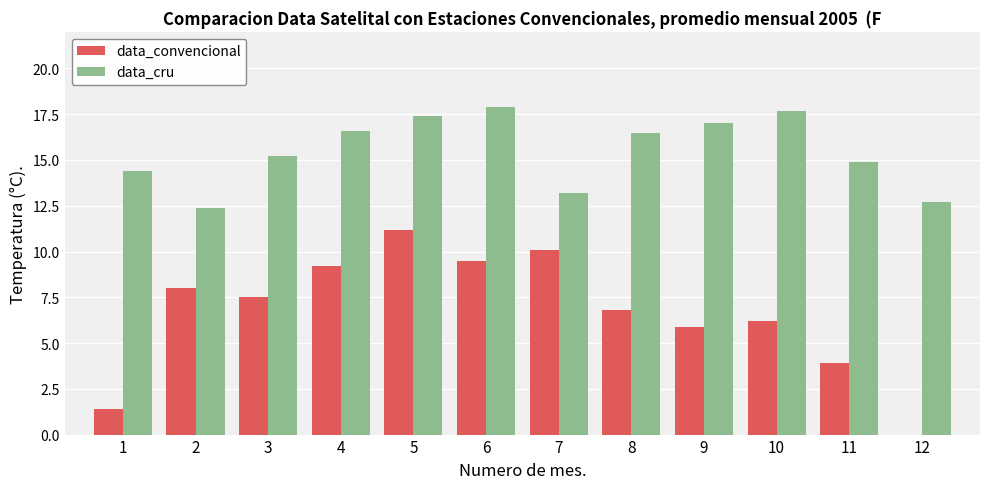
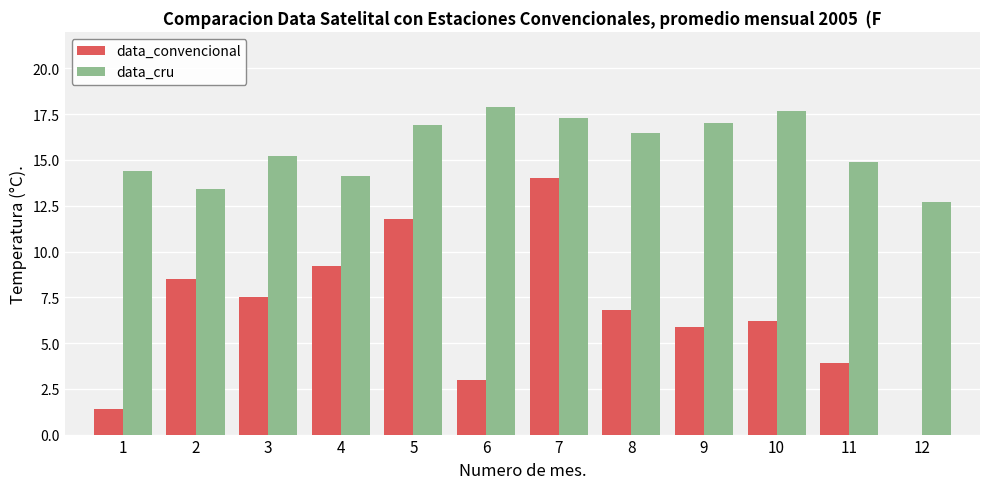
data_convencional, 2: 8.0 -> 8.5
data_cru, 2: 12.4 -> 13.4
data_cru, 4: 16.6 -> 14.1
data_convencional, 5: 11.2 -> 11.8
data_cru, 5: 17.4 -> 16.9
data_convencional, 6: 9.5 -> 3.0
data_convencional, 7: 10.1 -> 14.0
data_cru, 7: 13.2 -> 17.3
